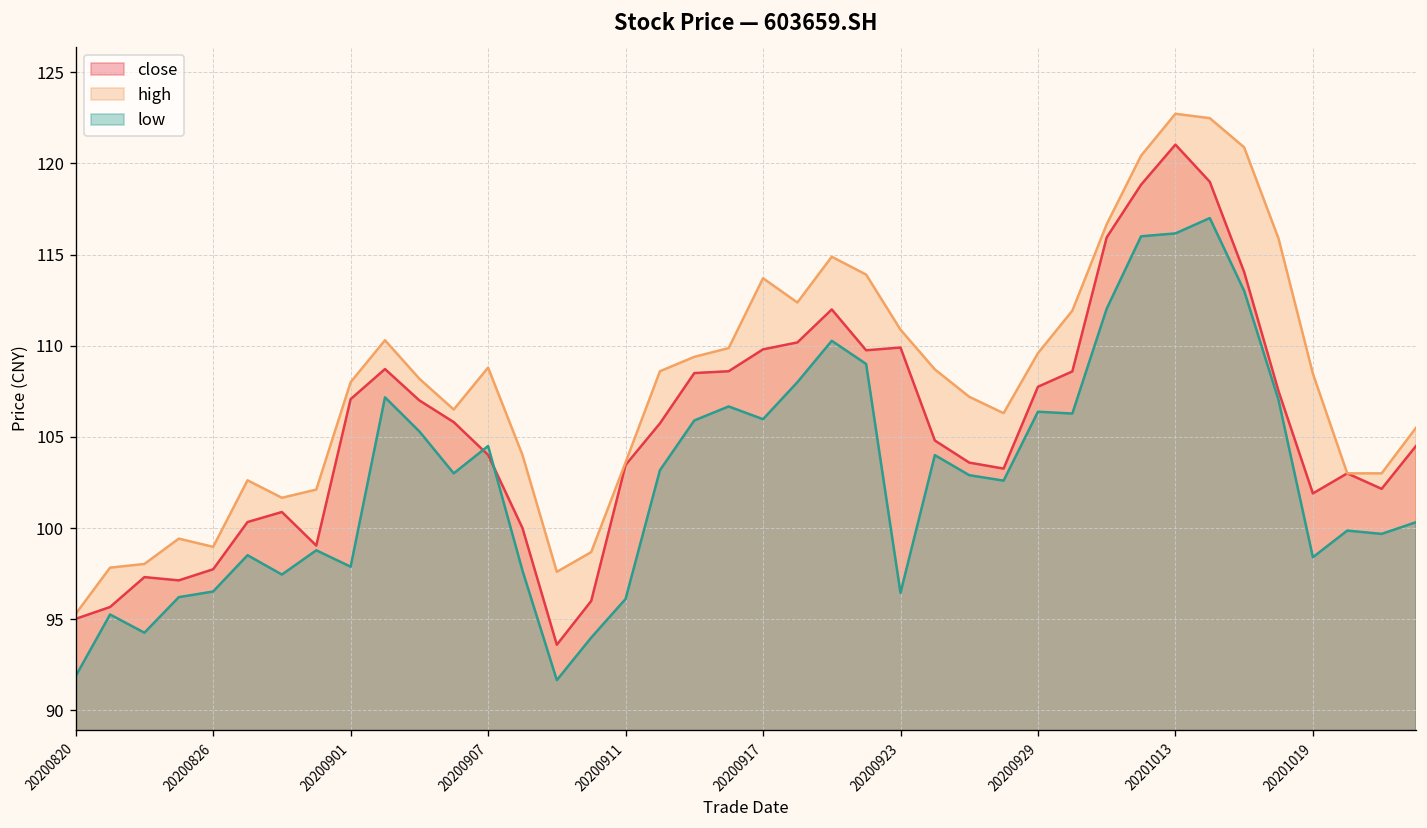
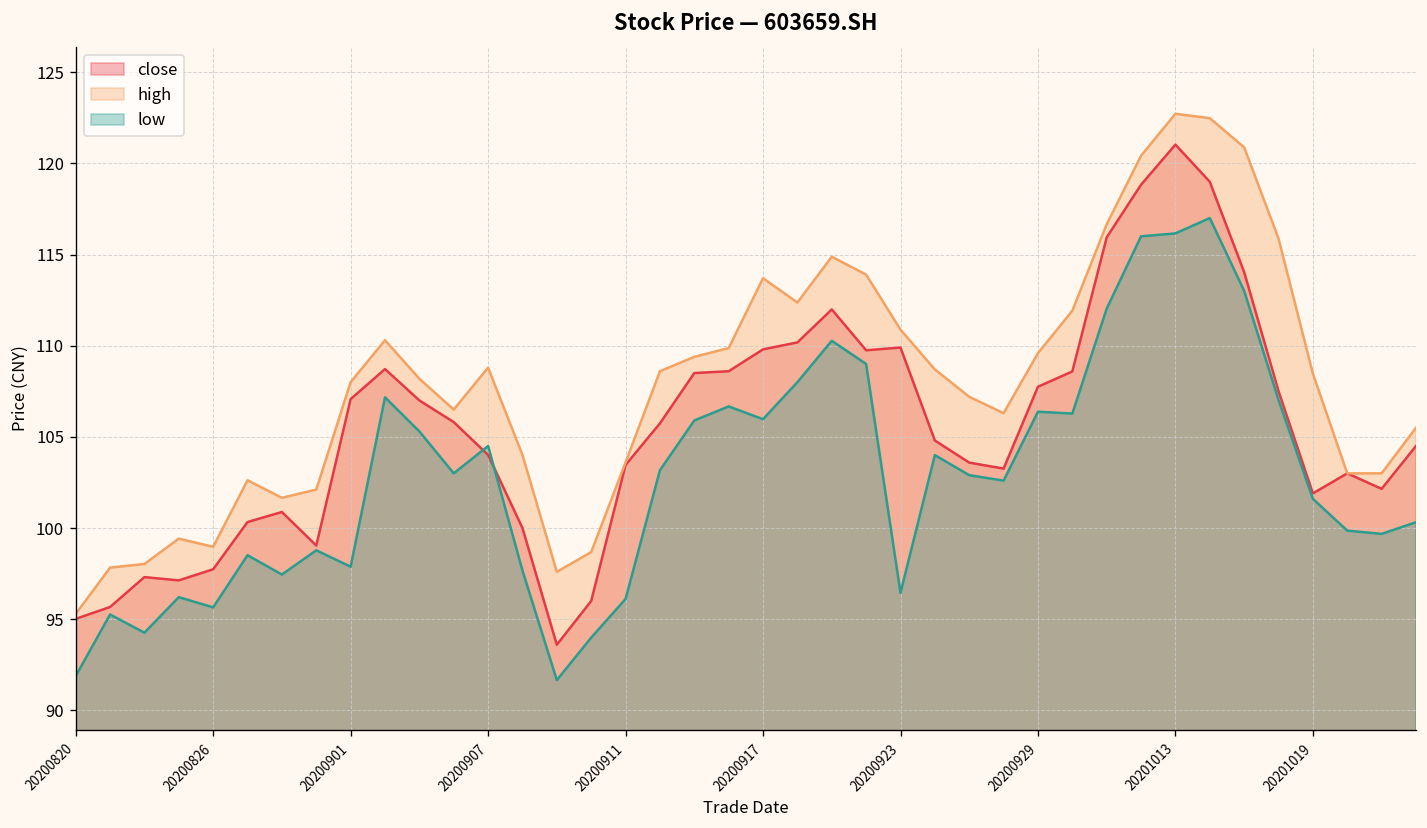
low, 20200826: 96.5 -> 95.7
low, 20201019: 98.4 -> 101.6
